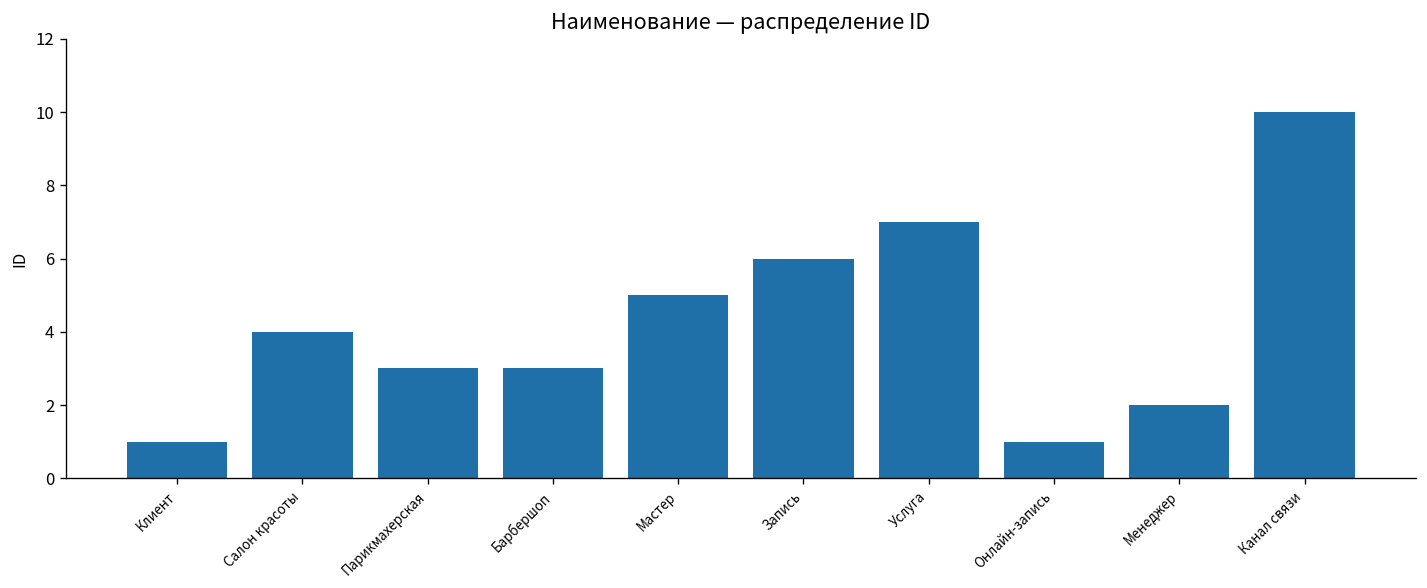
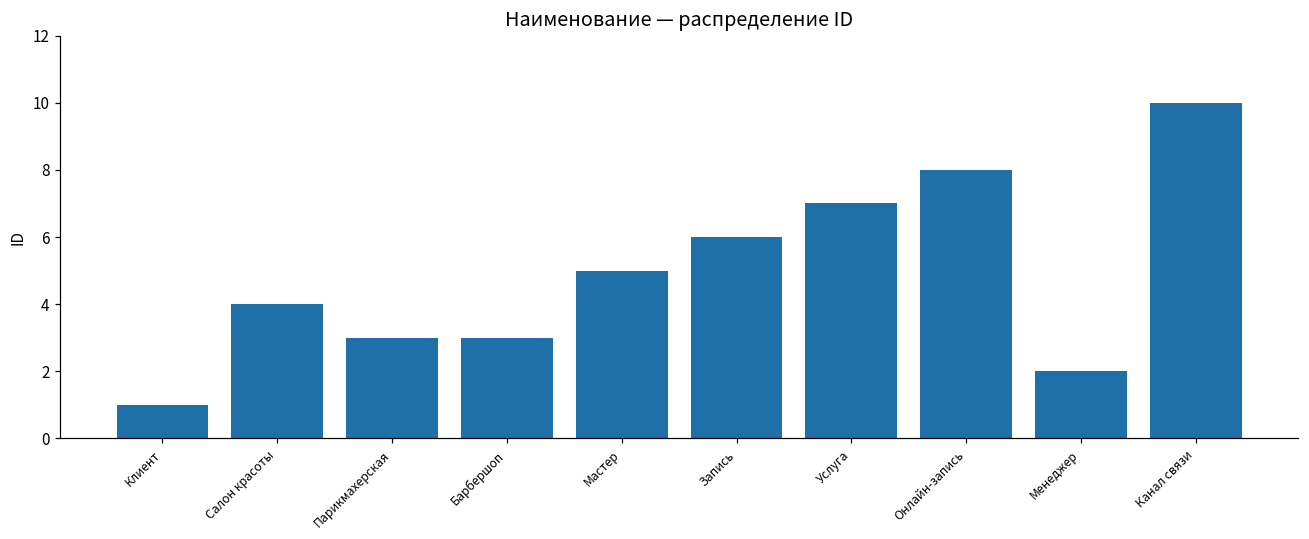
Онлайн-запись: 1 -> 8
